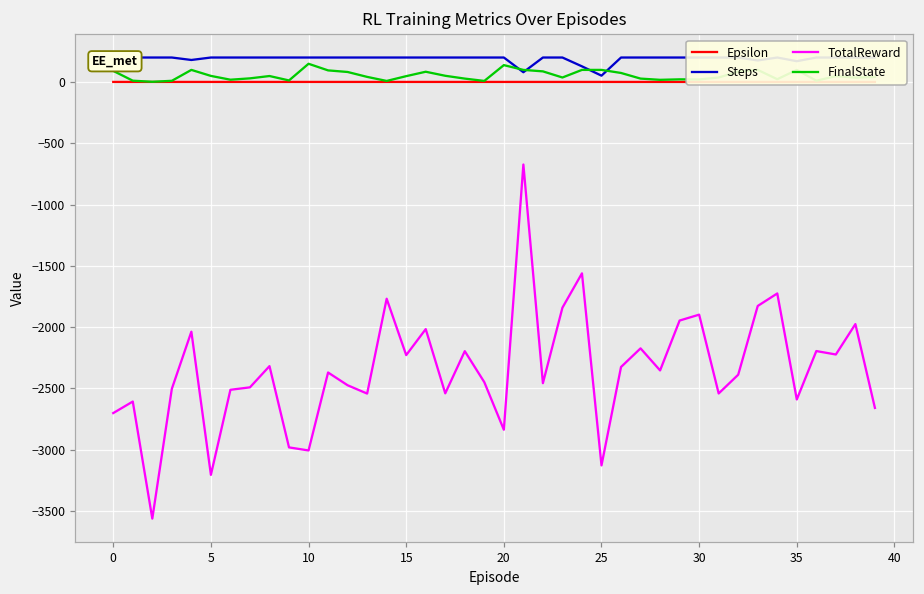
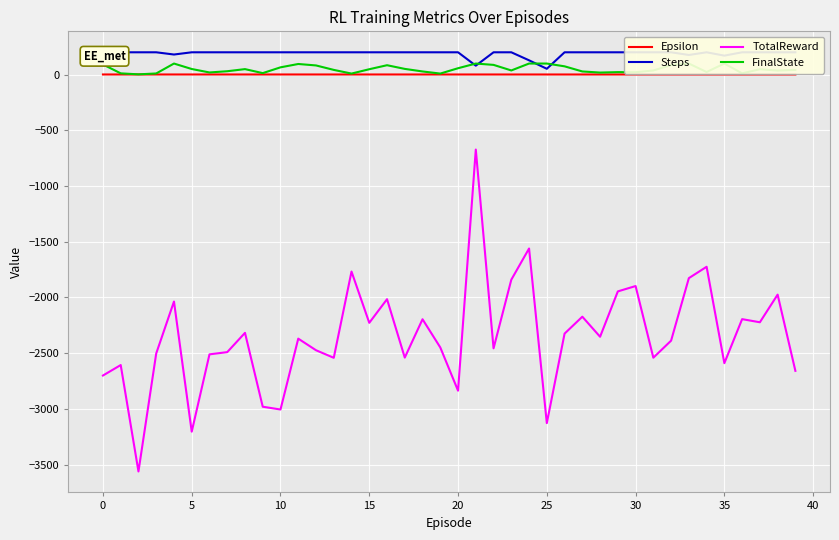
FinalState, 10: 150 -> 70
FinalState, 20: 140 -> 60
